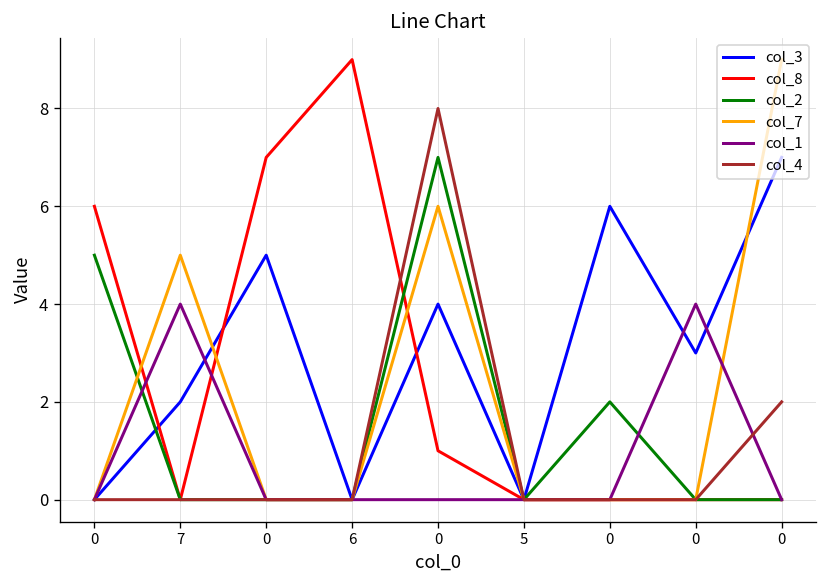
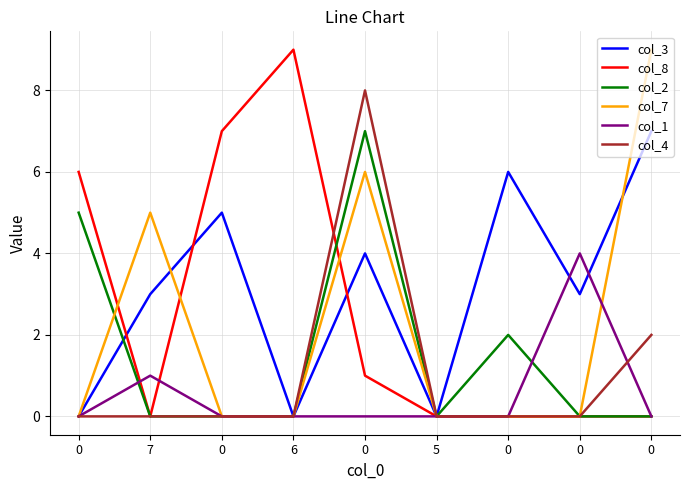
col_3, 7: 2 -> 3
col_1, 7: 4 -> 1
